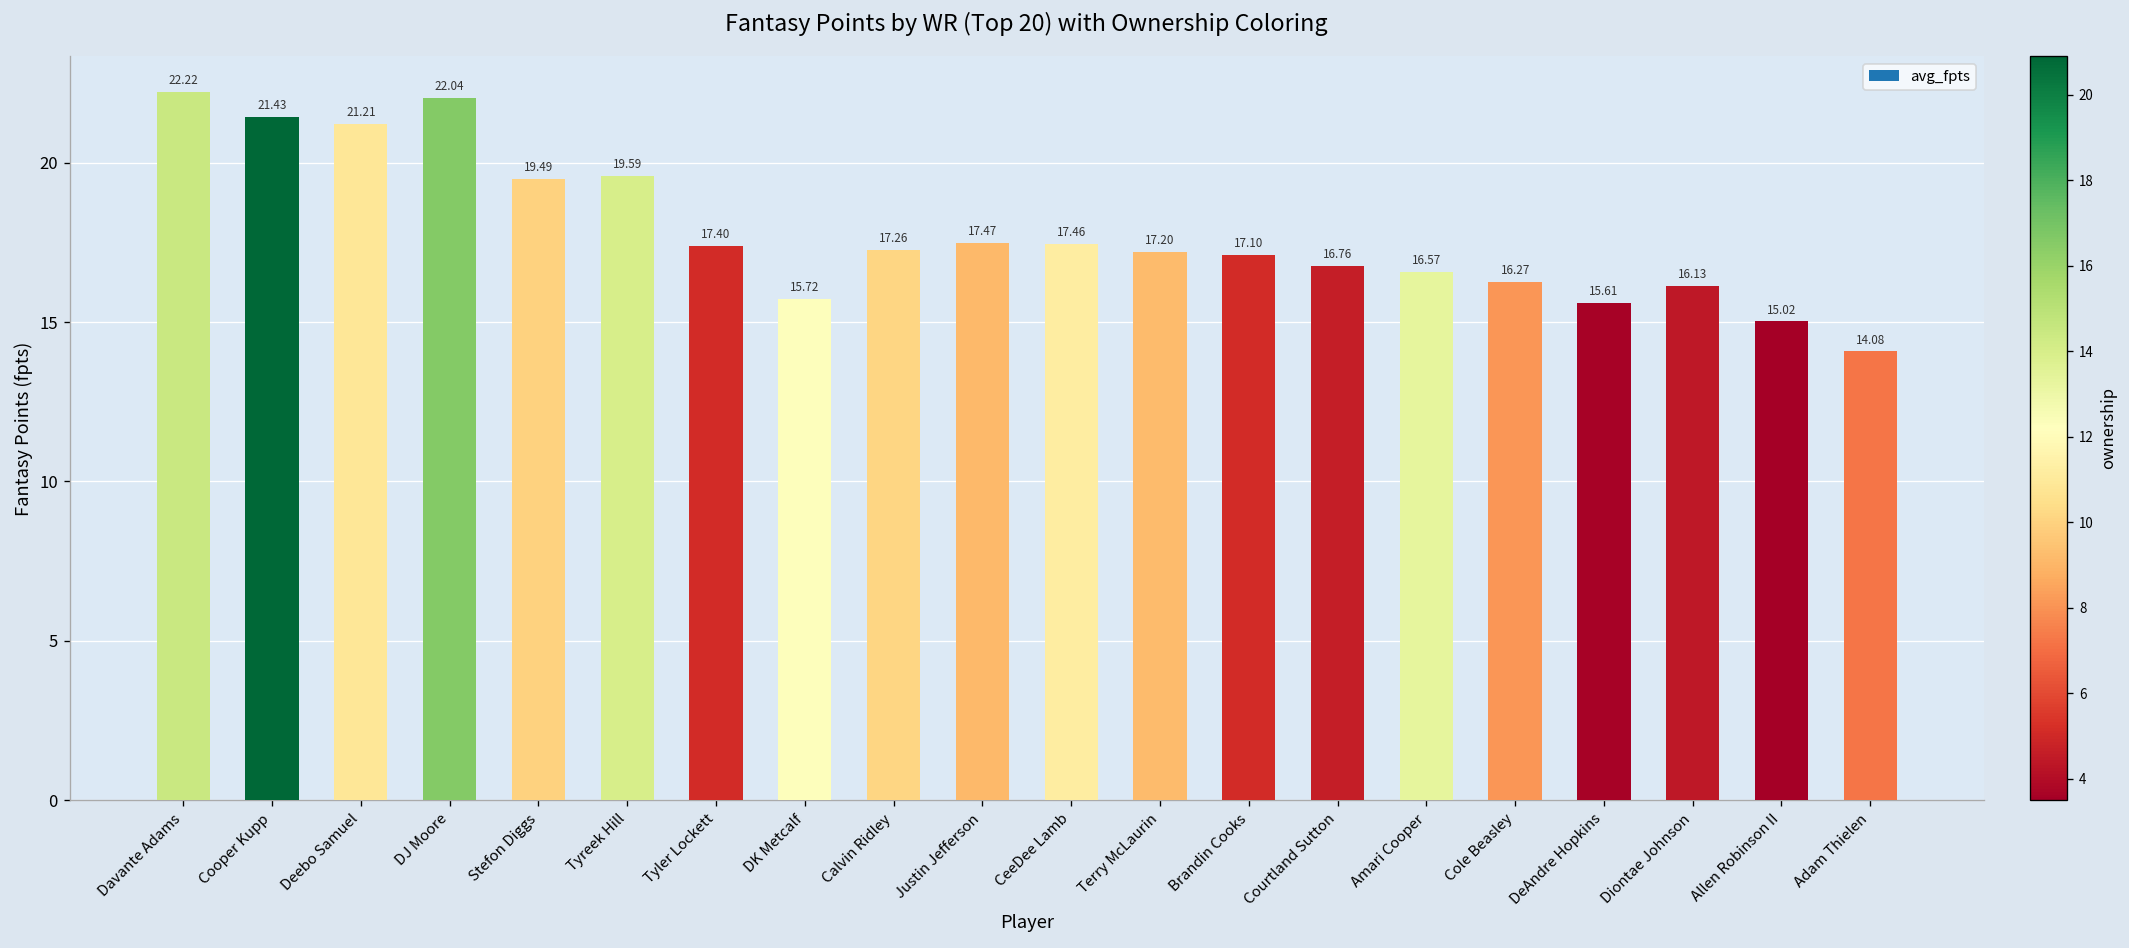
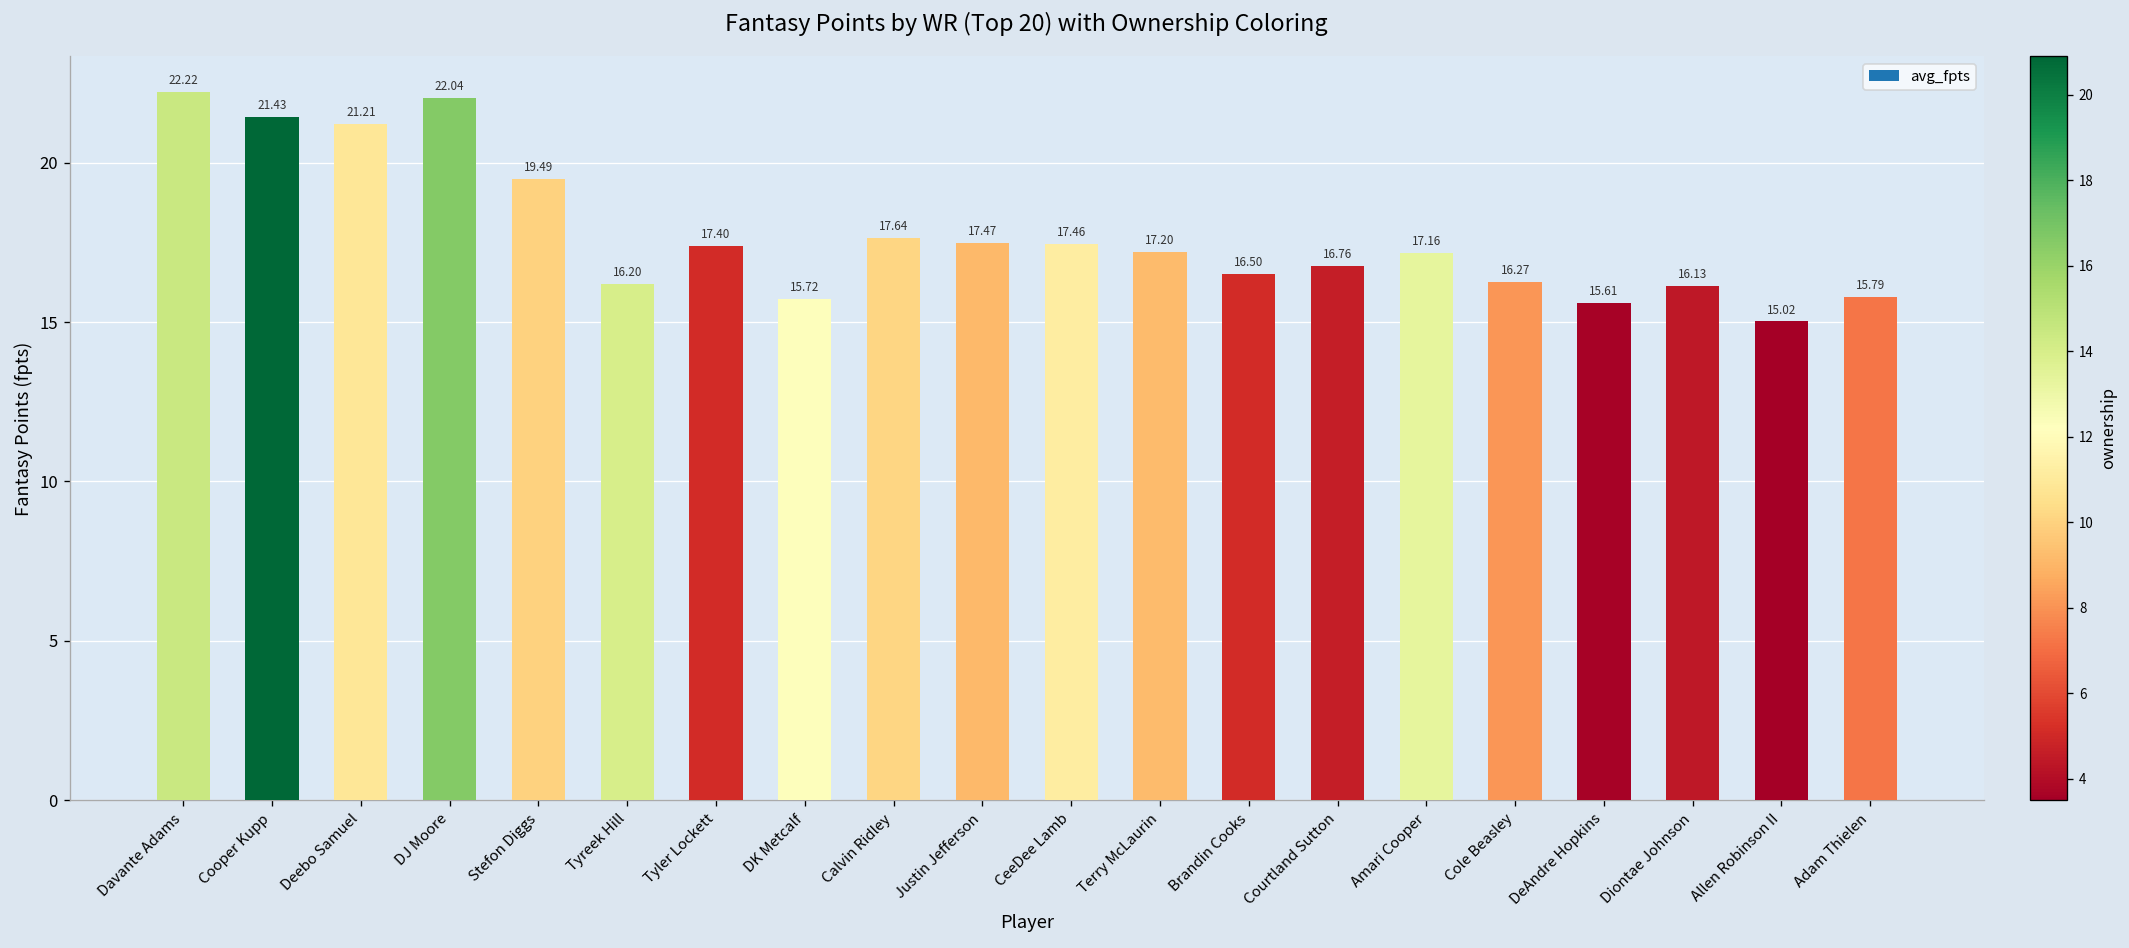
Tyreek Hill: 19.59 -> 16.20
Calvin Ridley: 17.26 -> 17.64
Brandin Cooks: 17.10 -> 16.50
Amari Cooper: 16.57 -> 17.16
Adam Thielen: 14.08 -> 15.79
